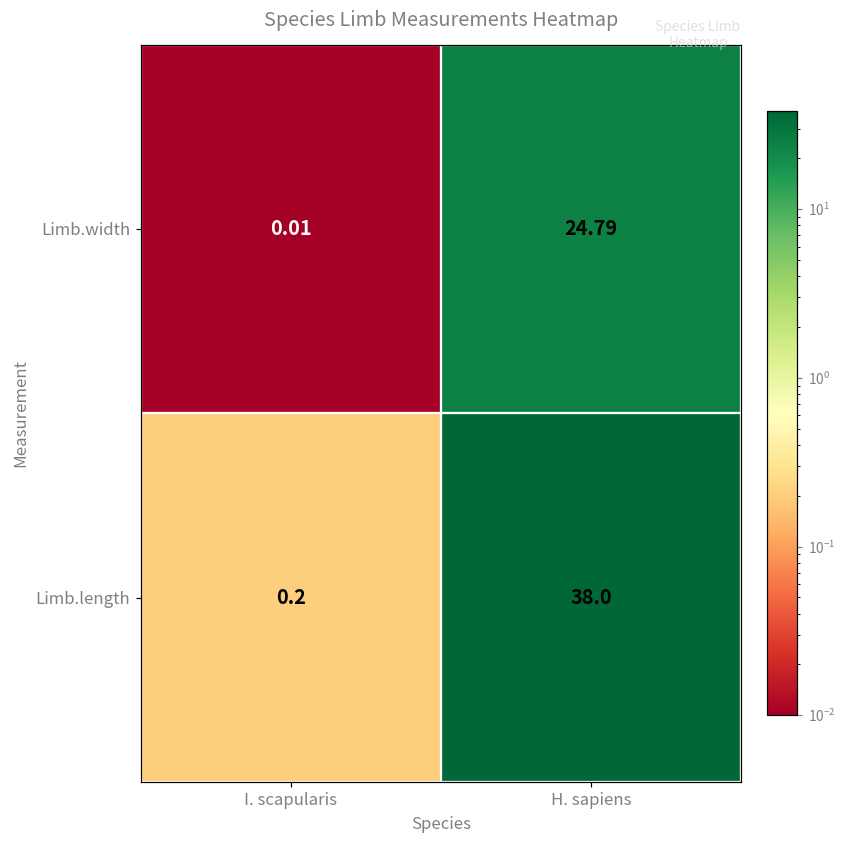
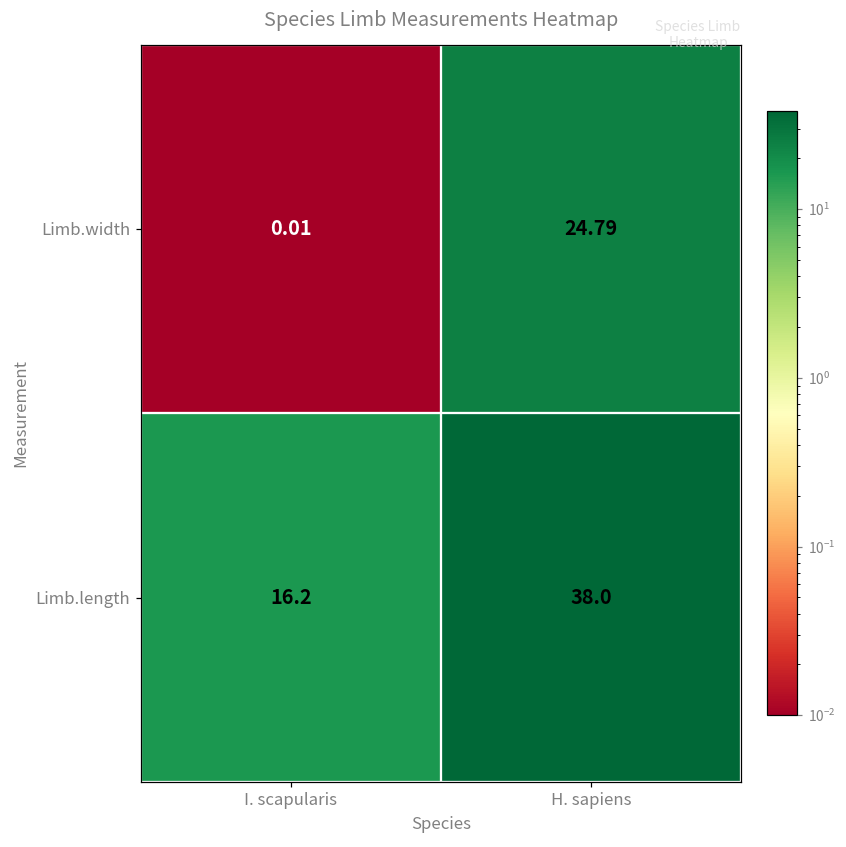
Limb.length, I. scapularis: 0.2 -> 16.2
